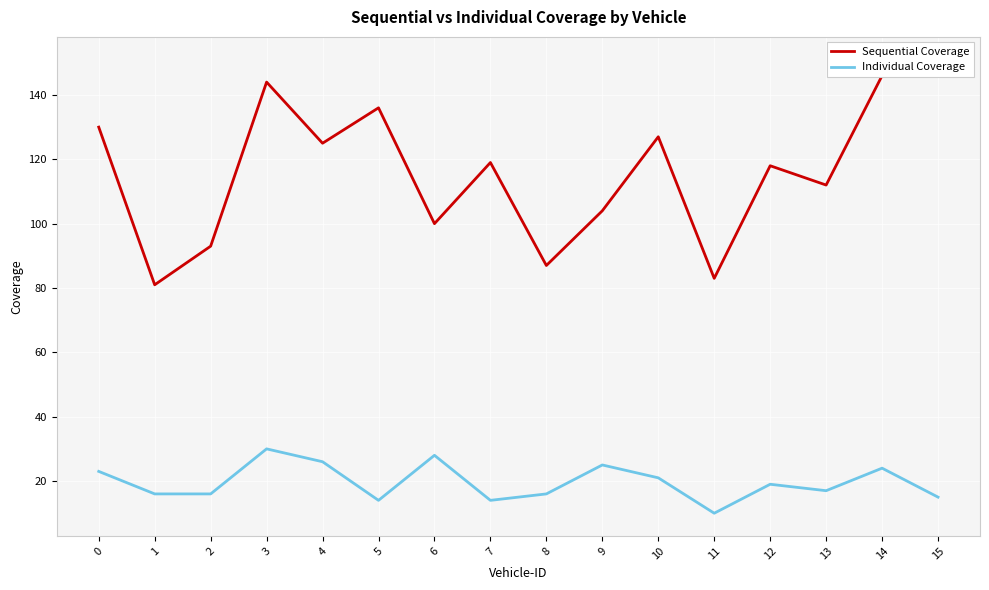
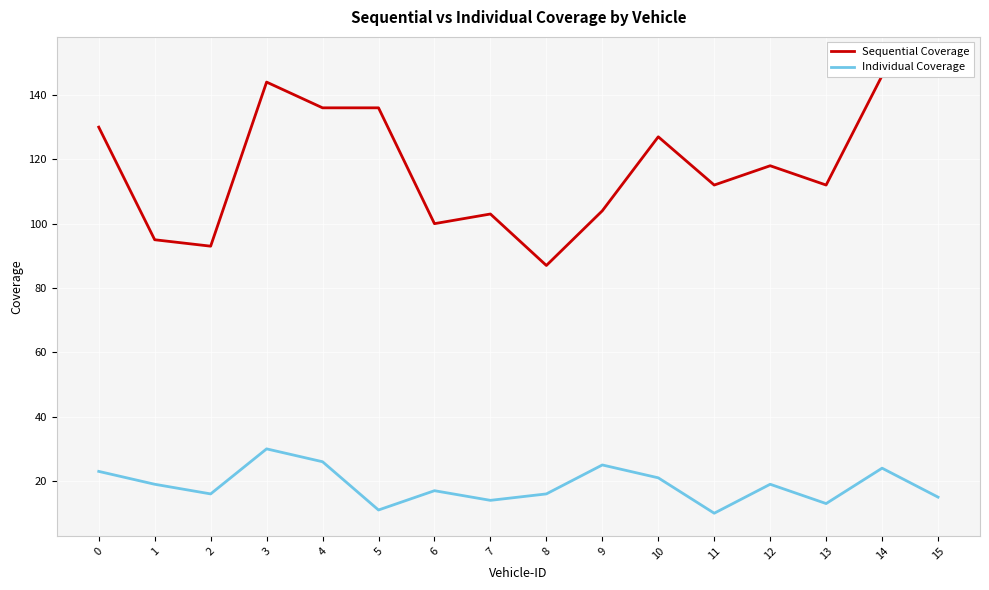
Sequential Coverage, 1: 81 -> 95
Individual Coverage, 1: 16 -> 19
Sequential Coverage, 4: 125 -> 136
Individual Coverage, 5: 14 -> 11
Individual Coverage, 6: 28 -> 17
Sequential Coverage, 7: 119 -> 103
Sequential Coverage, 11: 83 -> 112
Individual Coverage, 13: 17 -> 13
